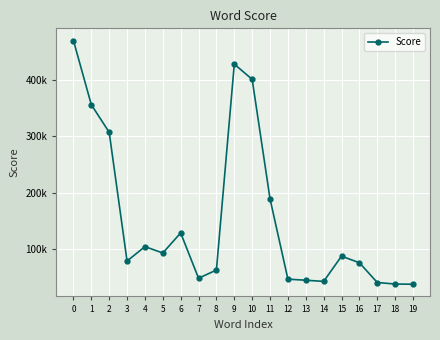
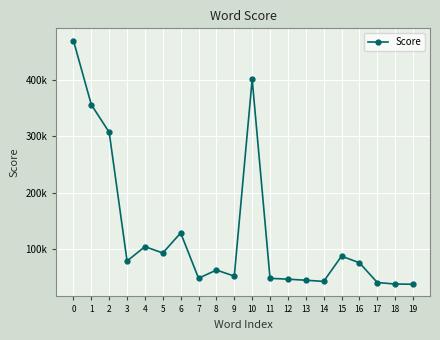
9: 430000 -> 50000
11: 190000 -> 50000
